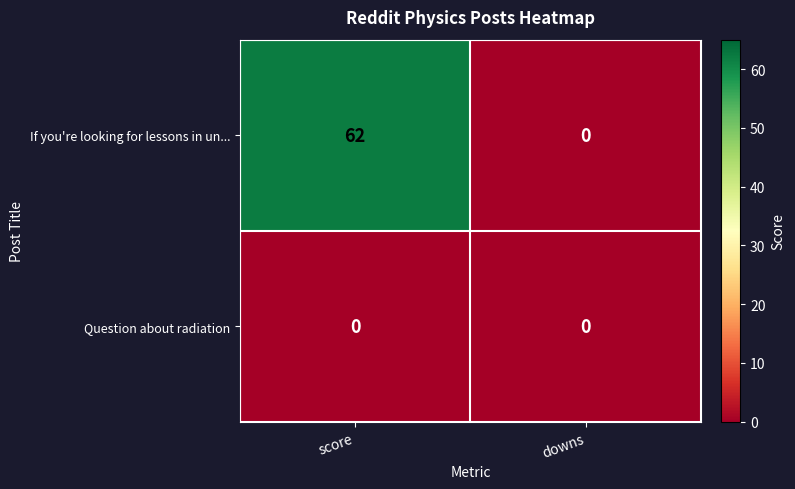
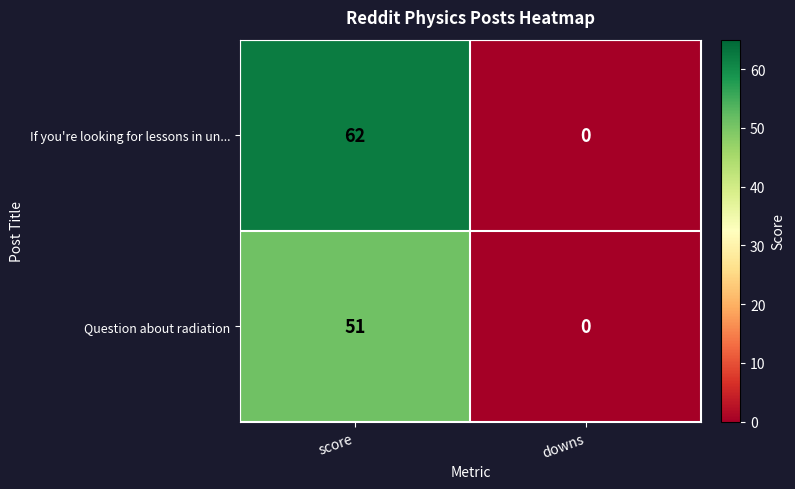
Question about radiation, score: 0 -> 51
